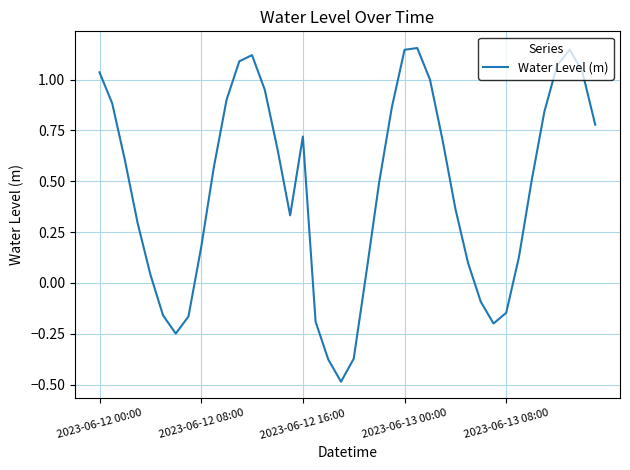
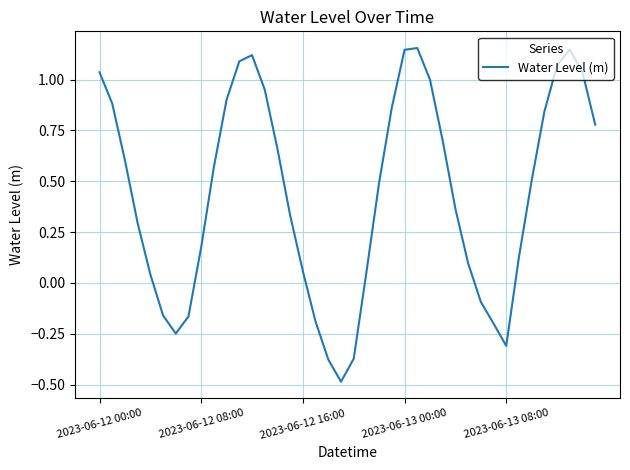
2023-06-12 16:00: 0.72 -> 0.06
2023-06-13 08:00: -0.15 -> -0.31
